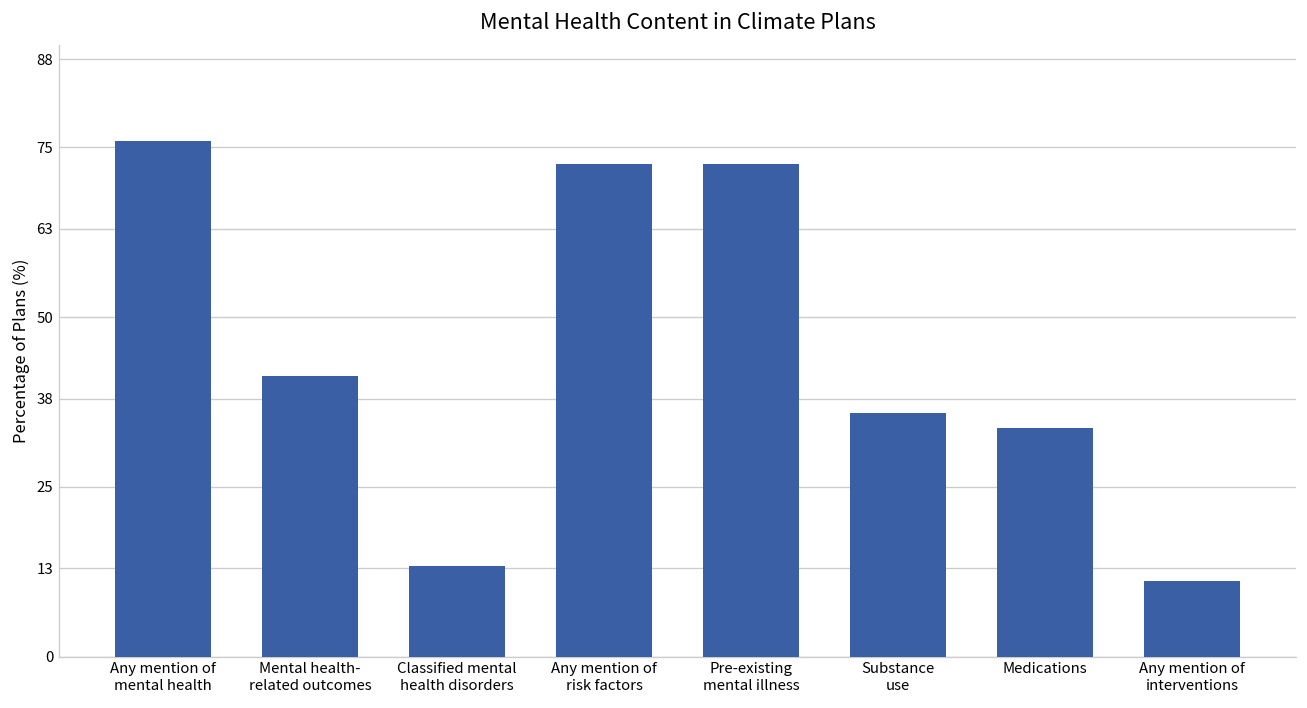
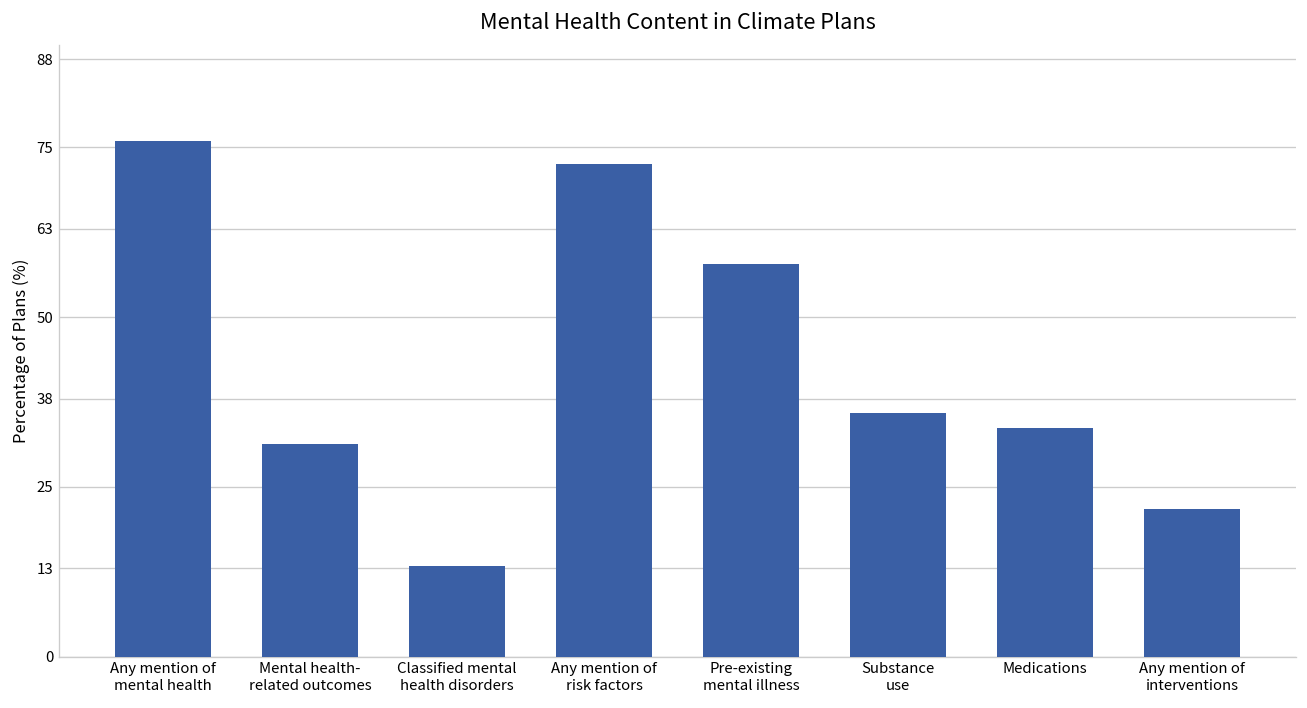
Mental health- related outcomes: 41 -> 31
Pre-existing mental illness: 73 -> 58
Any mention of interventions: 11 -> 22
